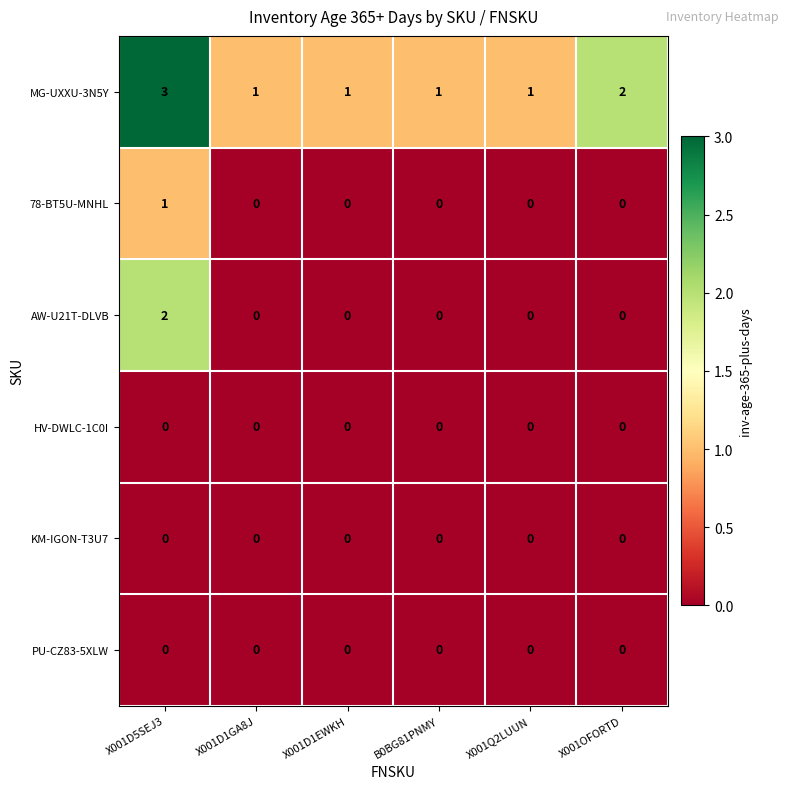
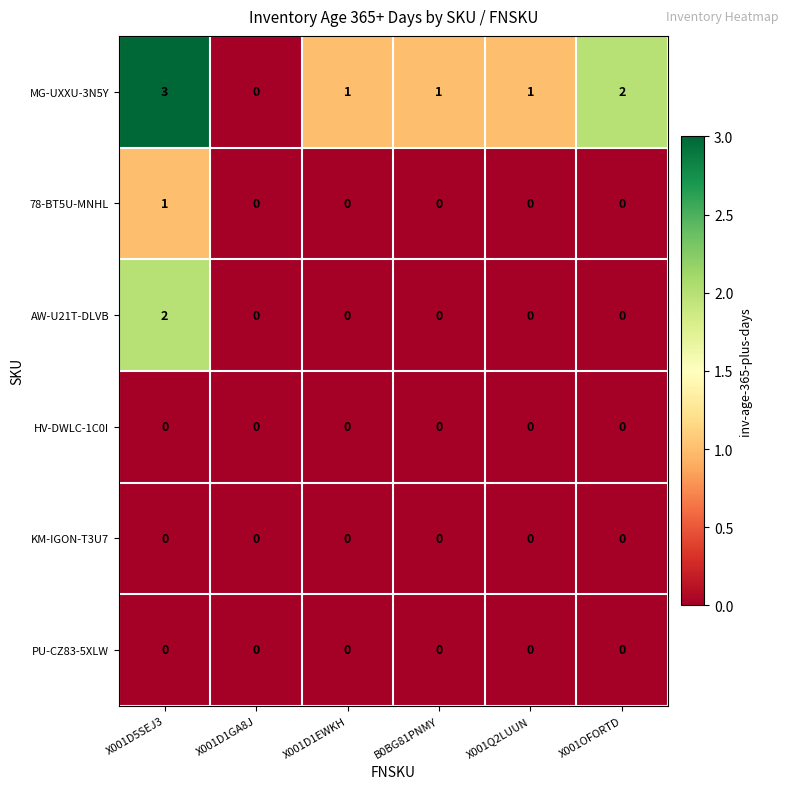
MG-UXXU-3N5Y, X001D1GA8J: 1 -> 0
